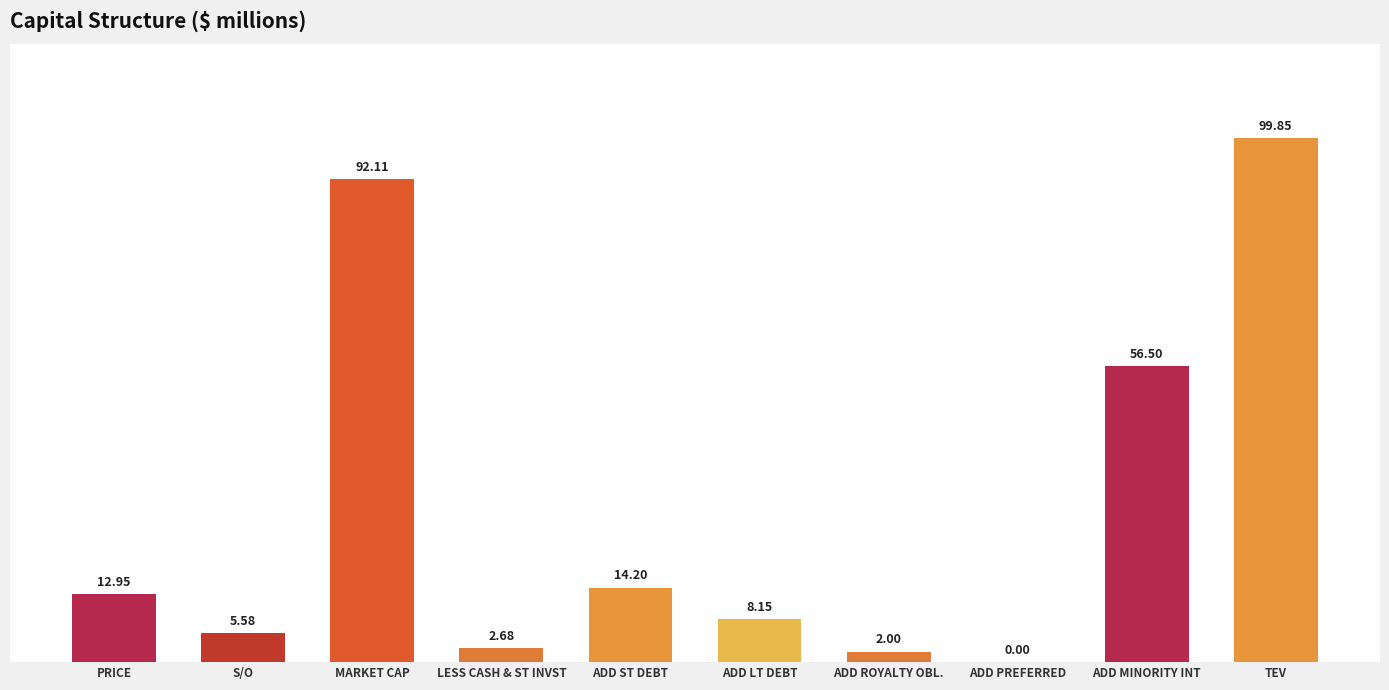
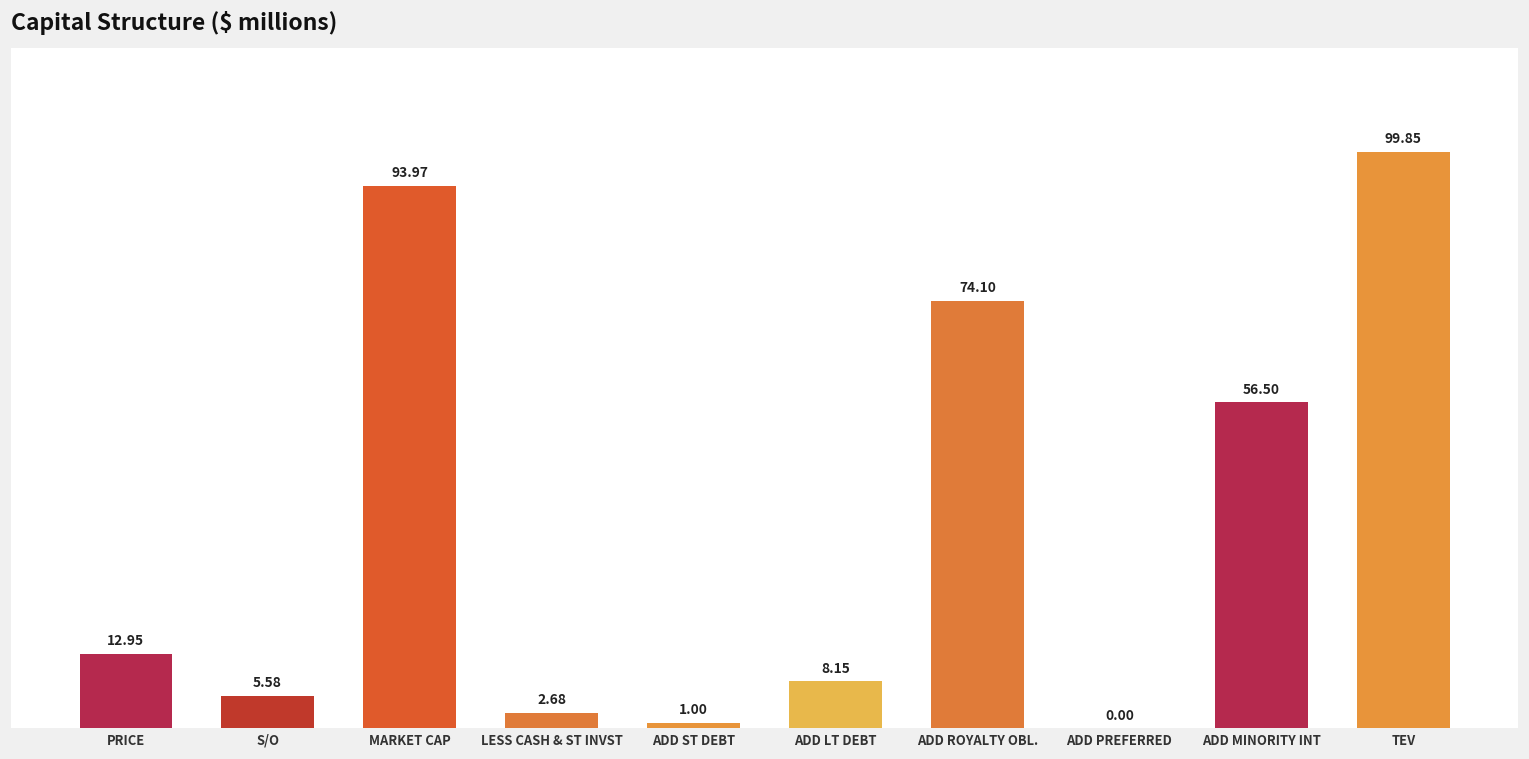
MARKET CAP: 92.11 -> 93.97
ADD ST DEBT: 14.20 -> 1.00
ADD ROYALTY OBL.: 2.00 -> 74.10
